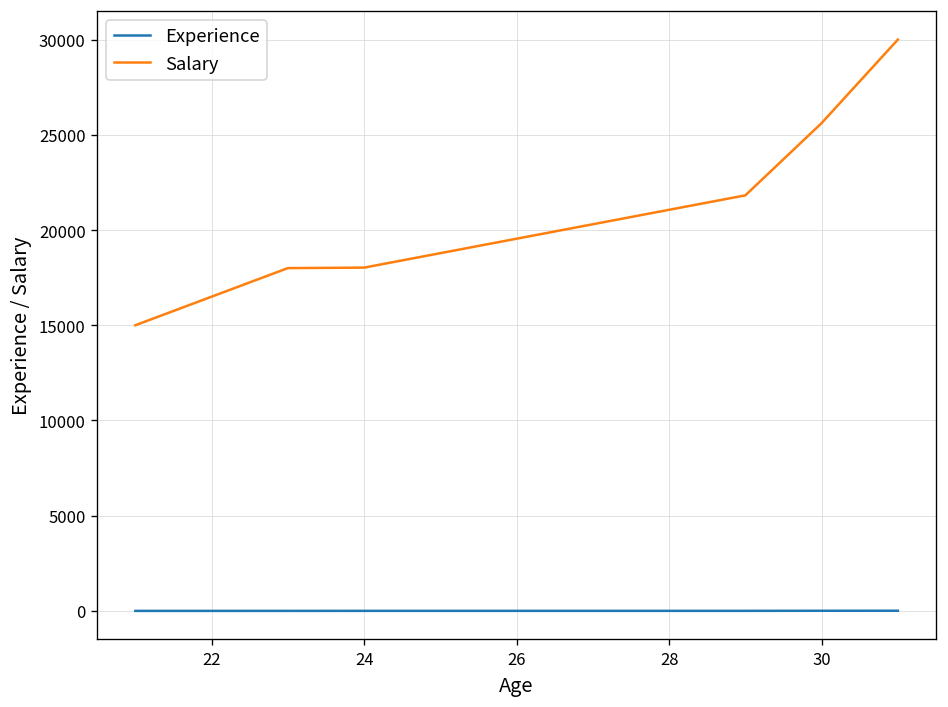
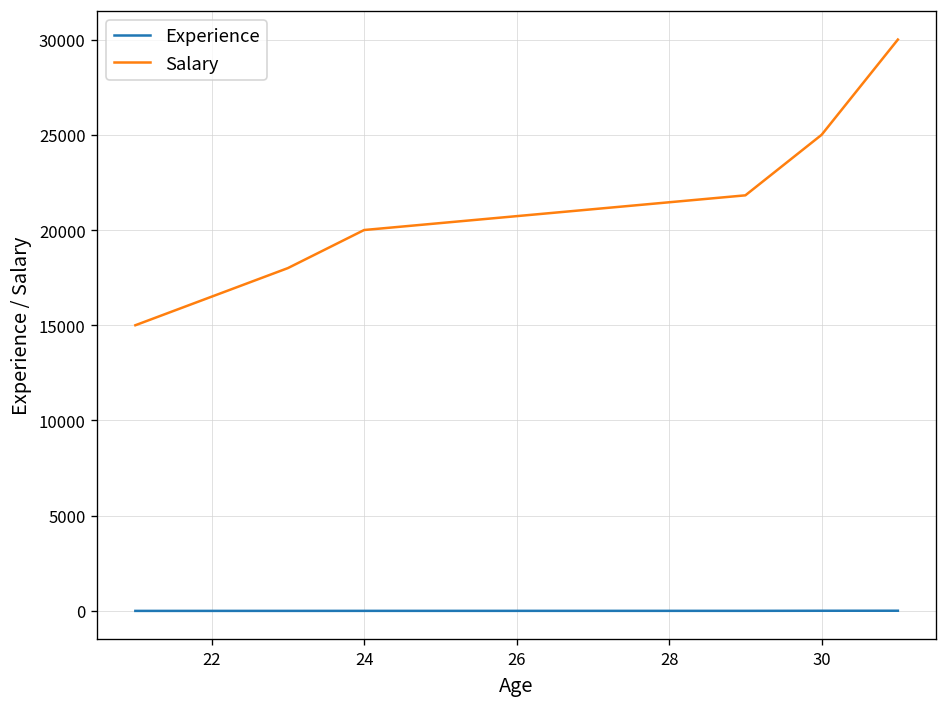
Salary, 24: 18000 -> 20000
Salary, 30: 25600 -> 25000
